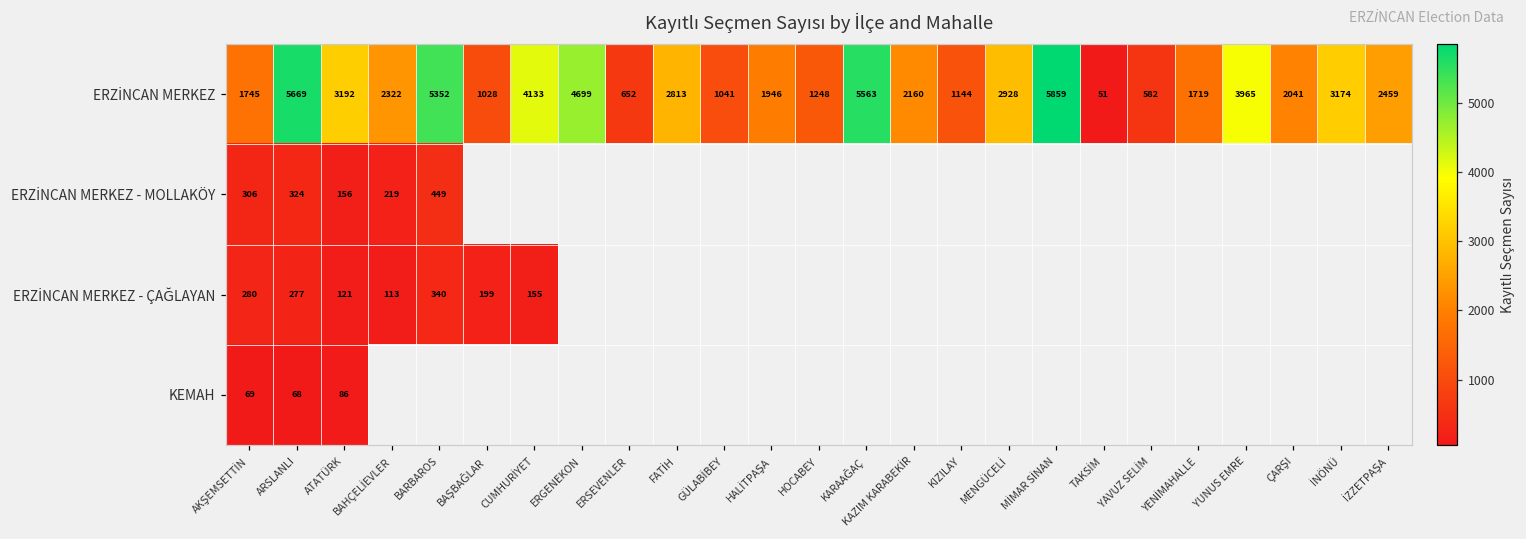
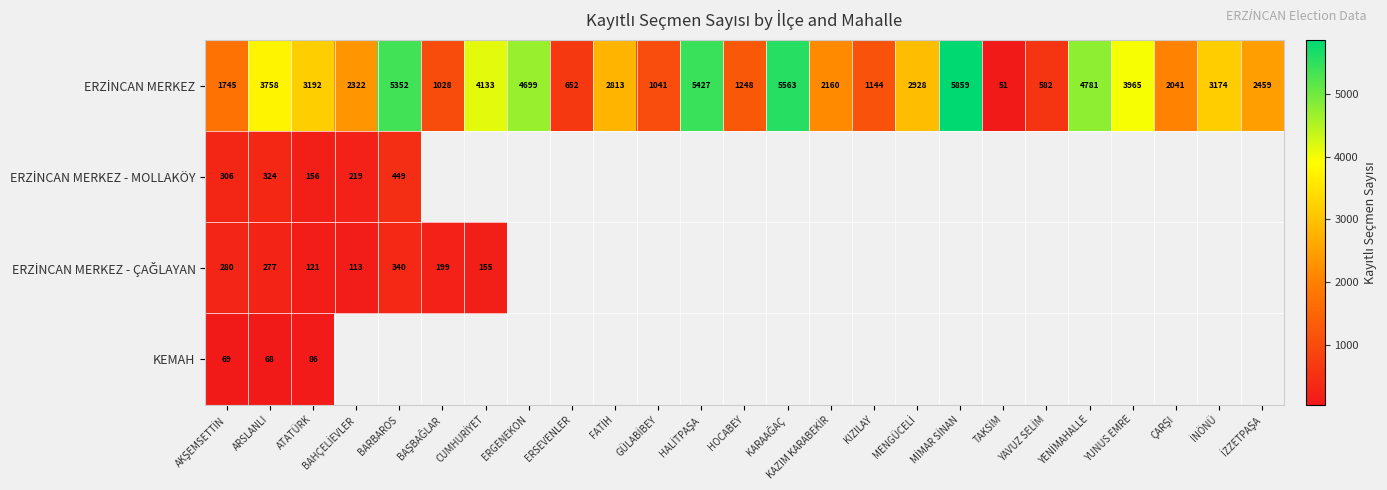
ERZİNCAN MERKEZ, ARSLANLI: 5669 -> 3758
ERZİNCAN MERKEZ, HALİTPAŞA: 1946 -> 5427
ERZİNCAN MERKEZ, YENİMAHALLE: 1719 -> 4781
